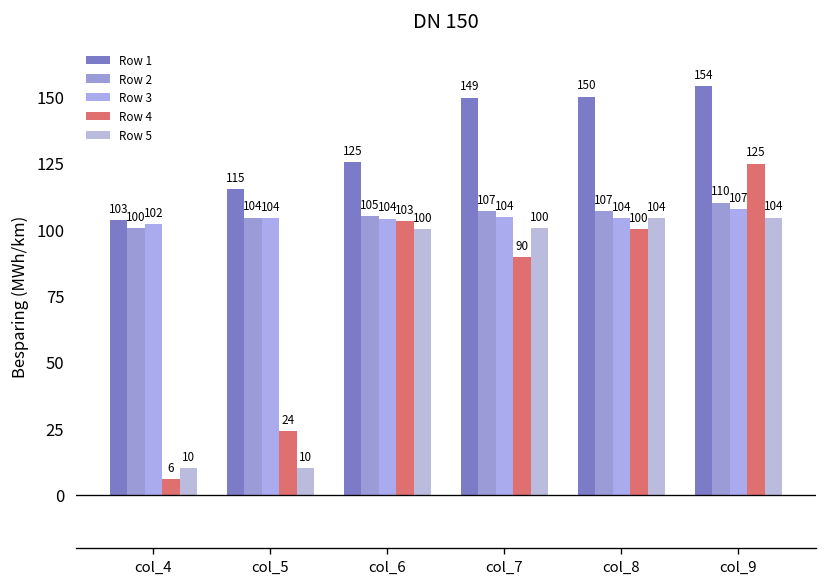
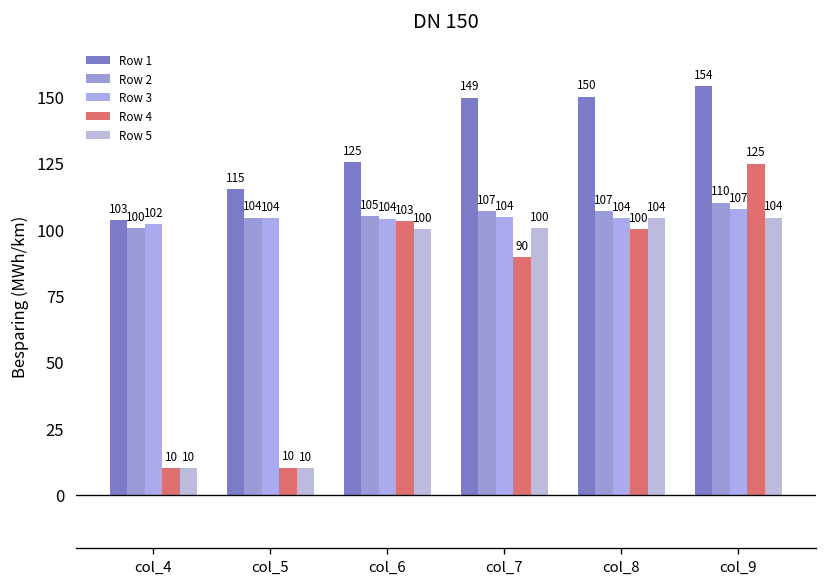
Row 4, col_4: 6 -> 10
Row 4, col_5: 24 -> 10
